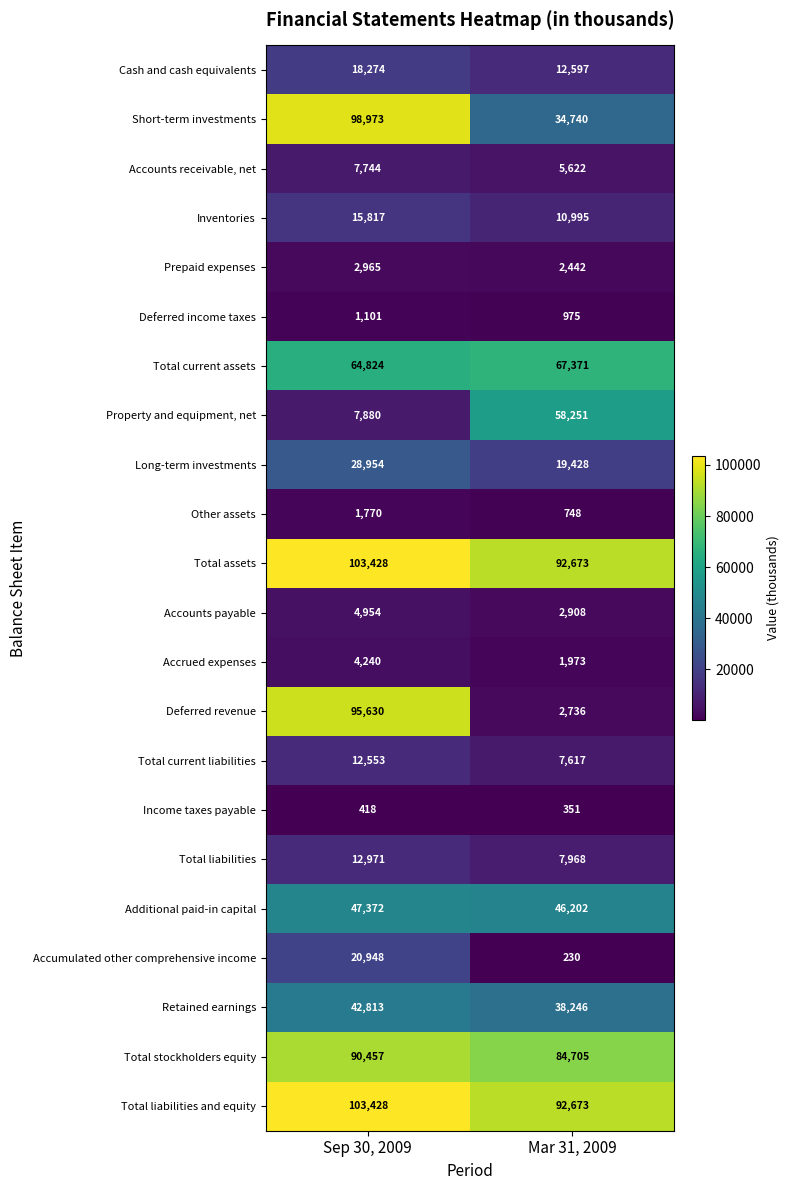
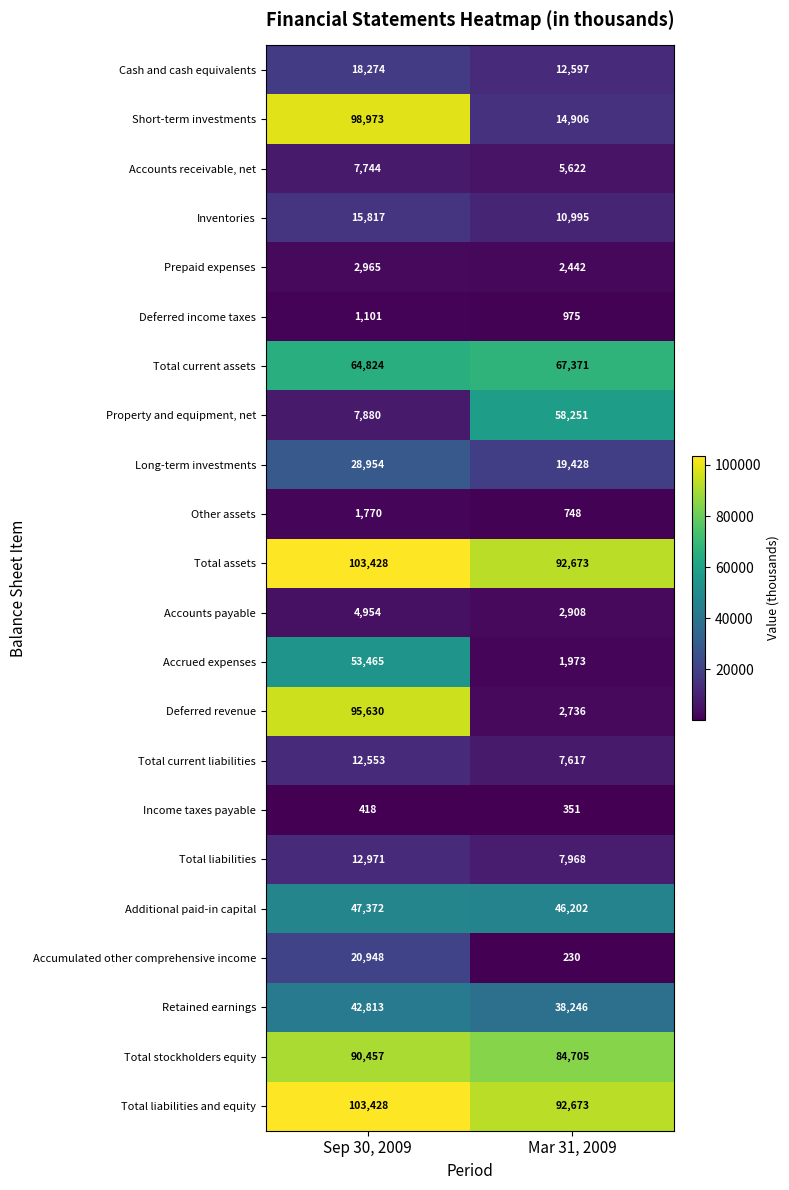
Short-term investments, Mar 31, 2009: 34,740 -> 14,906
Accrued expenses, Sep 30, 2009: 4,240 -> 53,465
